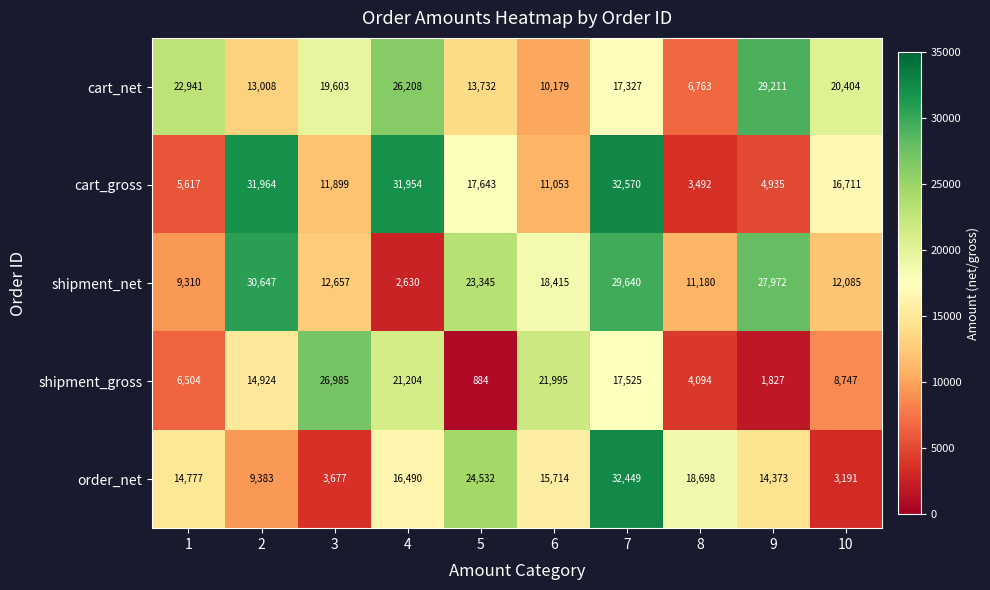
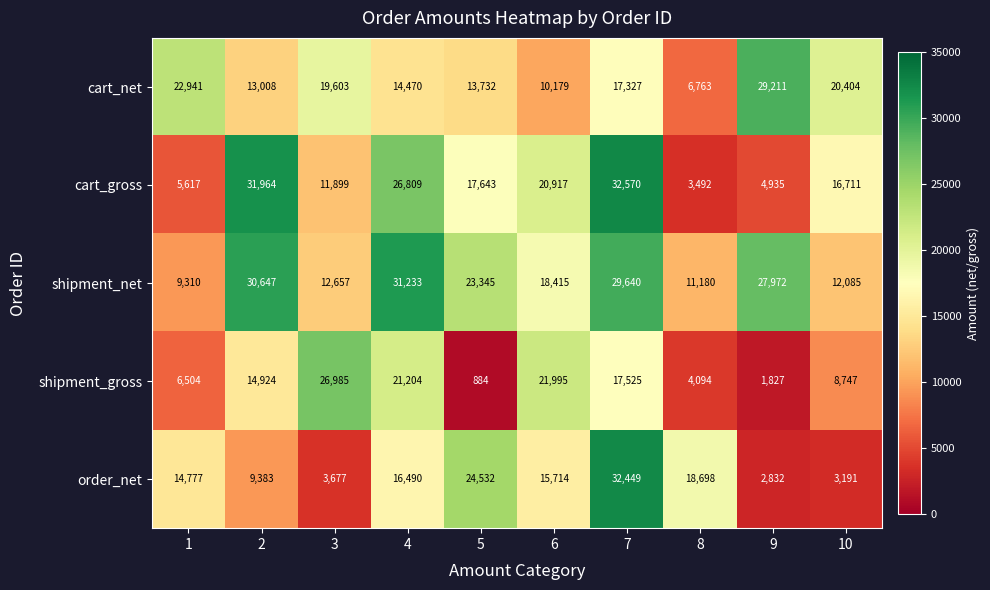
cart_net, 4: 26,208 -> 14,470
cart_gross, 4: 31,954 -> 26,809
cart_gross, 6: 11,053 -> 20,917
shipment_net, 4: 2,630 -> 31,233
order_net, 9: 14,373 -> 2,832
